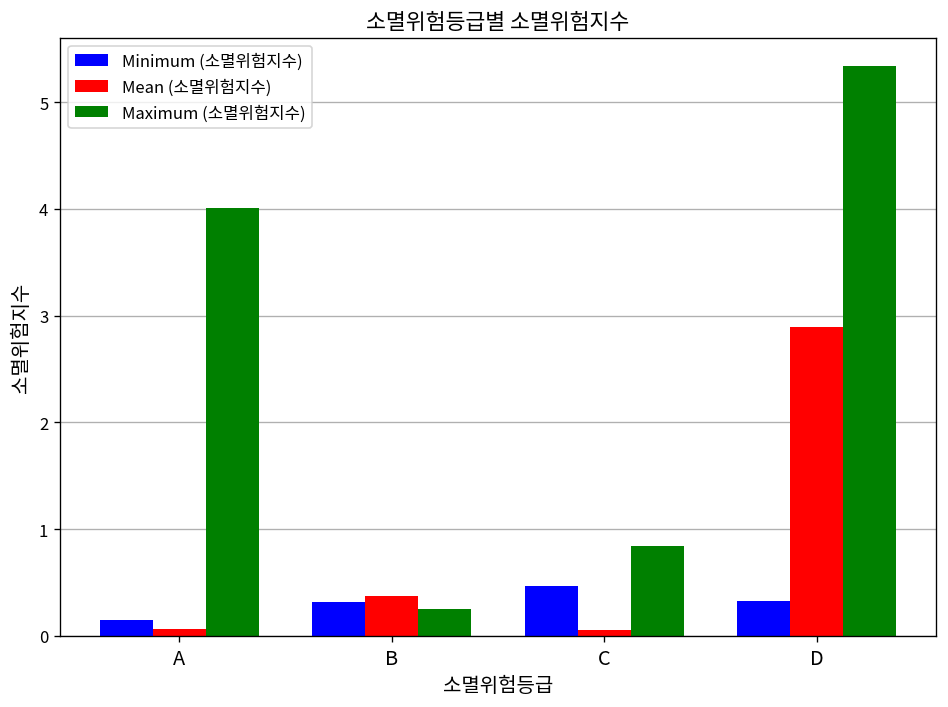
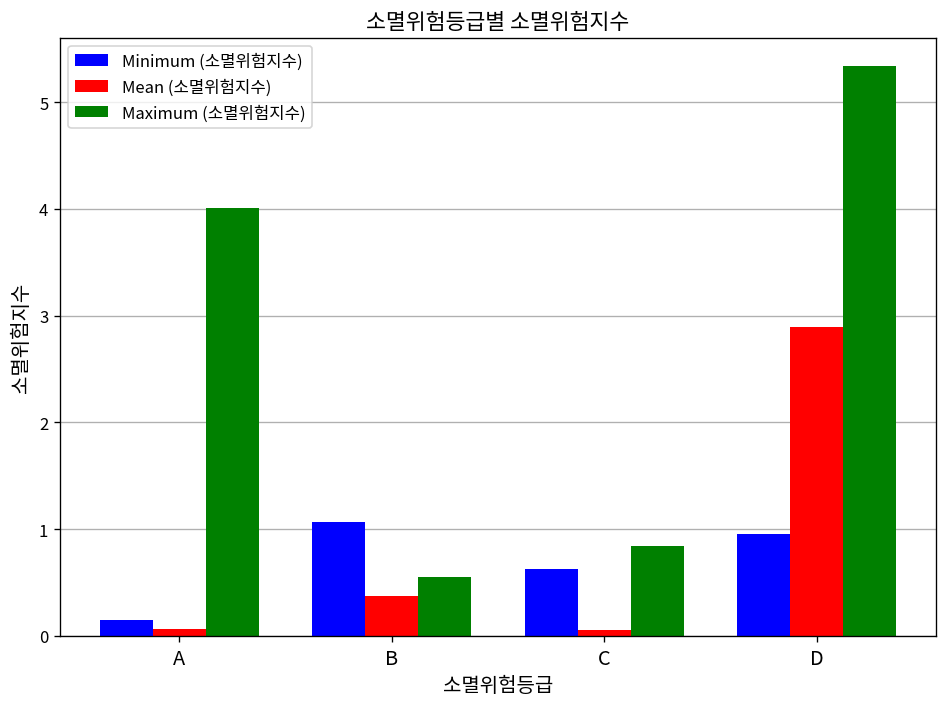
Minimum (소멸위험지수), B: 0.3 -> 1.1
Maximum (소멸위험지수), B: 0.3 -> 0.6
Minimum (소멸위험지수), C: 0.5 -> 0.6
Minimum (소멸위험지수), D: 0.3 -> 1.0
